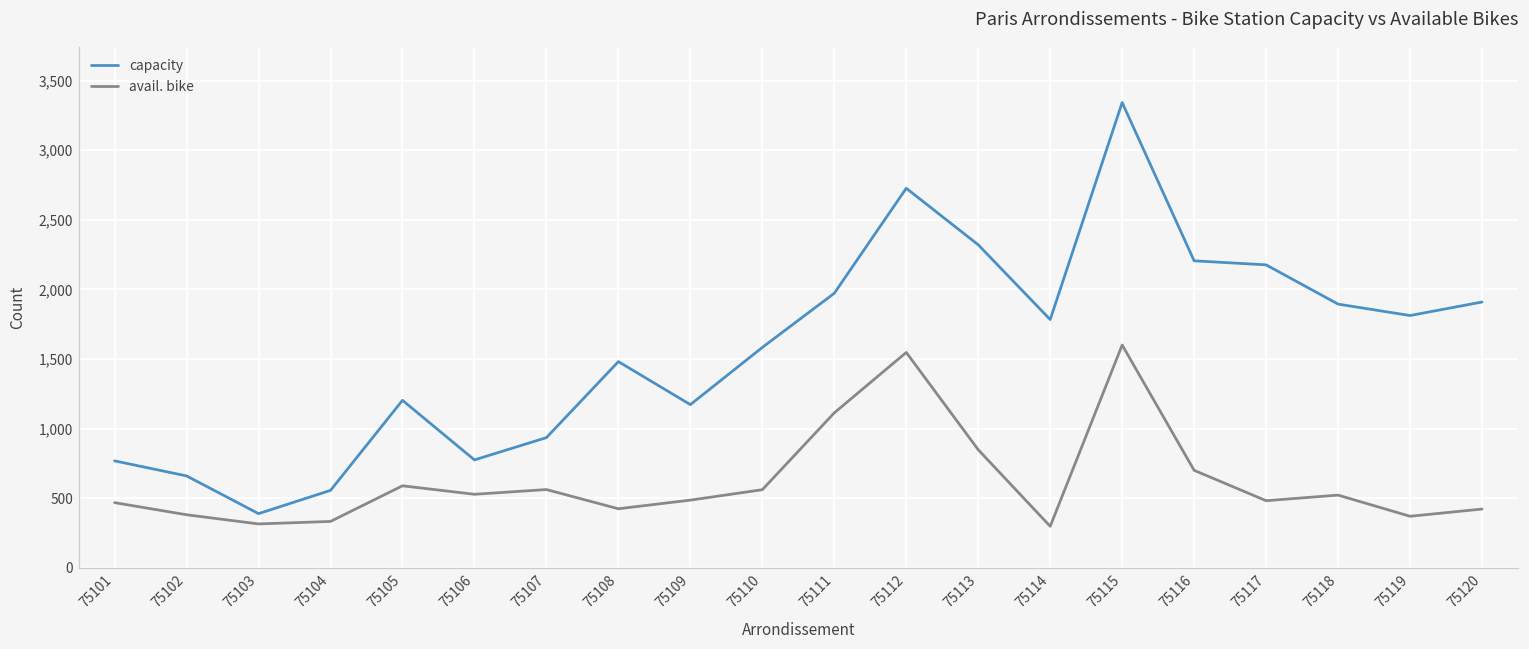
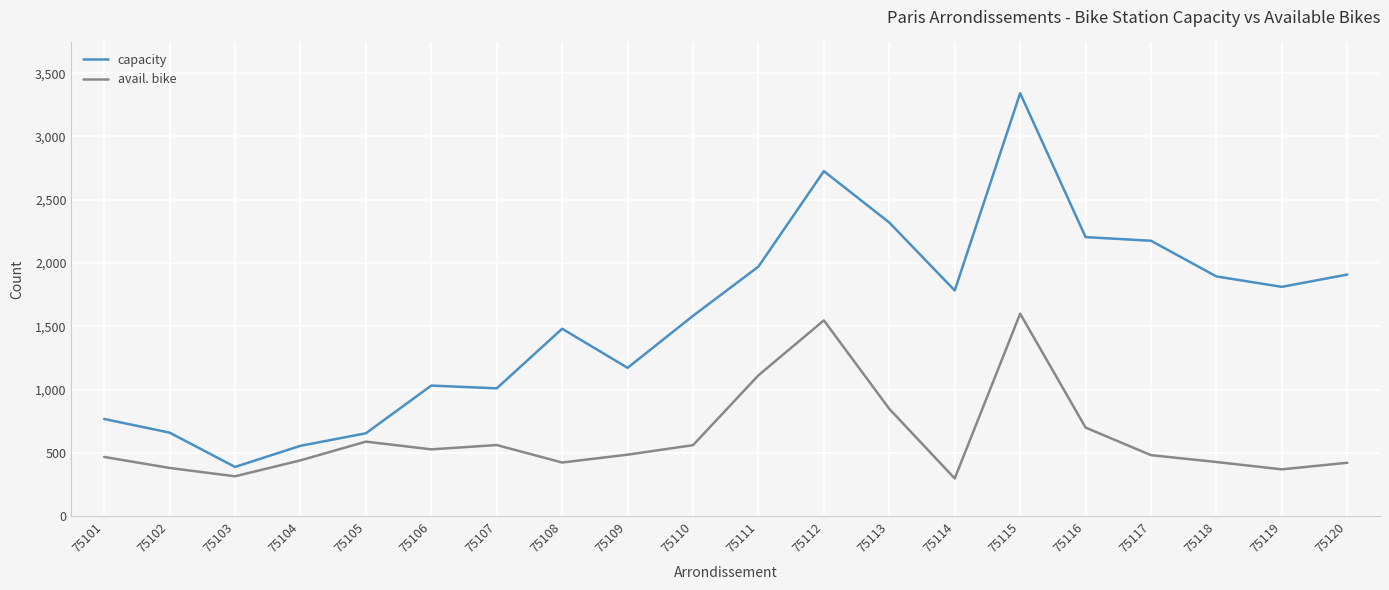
avail. bike, 75104: 330 -> 440
capacity, 75105: 1,200 -> 660
capacity, 75106: 780 -> 1,030
capacity, 75107: 940 -> 1,010
avail. bike, 75118: 520 -> 430
